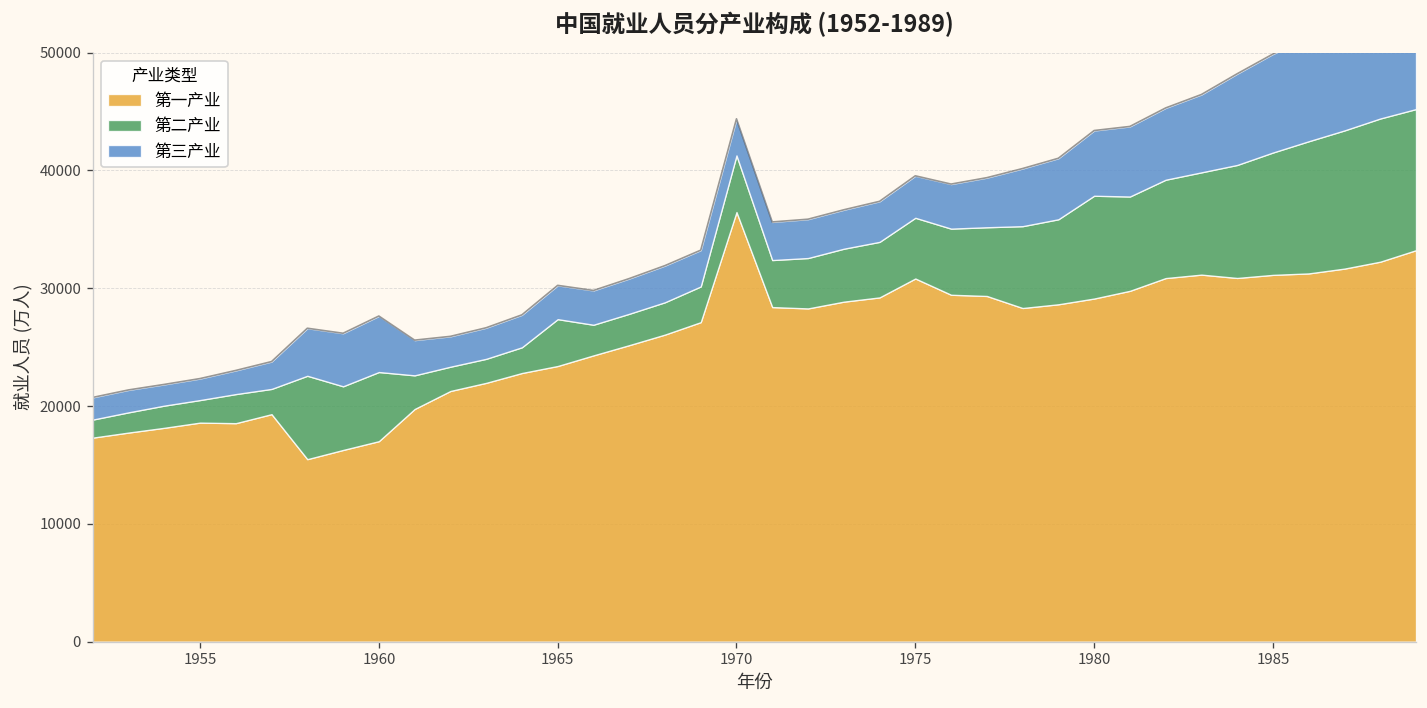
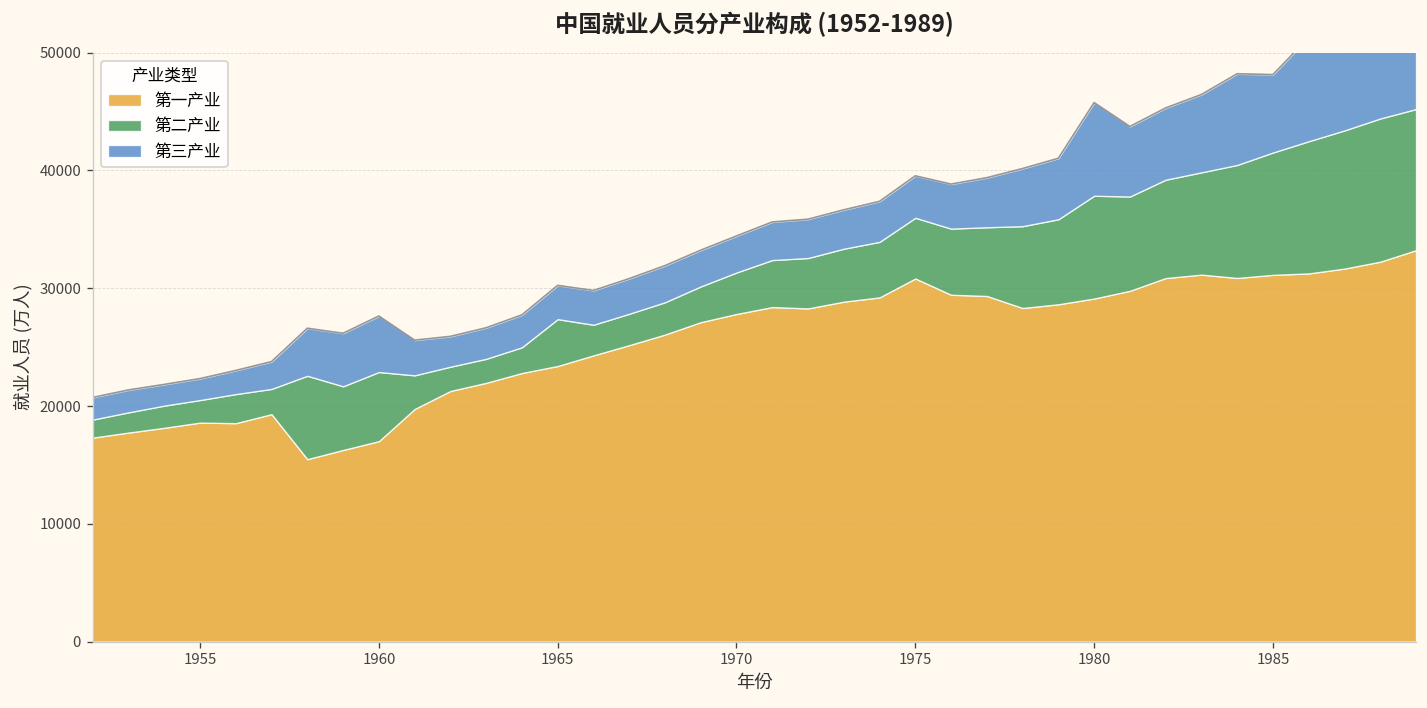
第一产业, 1970: 36000 -> 28000
第二产业, 1970: 5000 -> 4000
第三产业, 1980: 6000 -> 8000
第三产业, 1985: 8000 -> 7000
